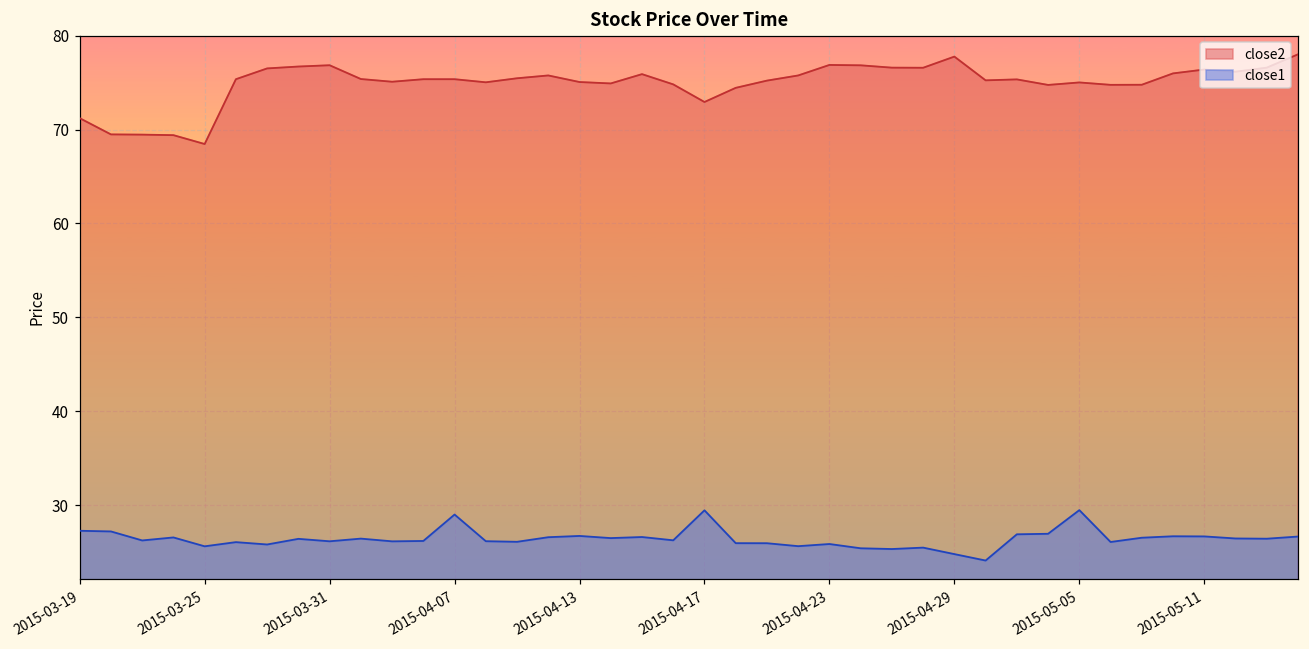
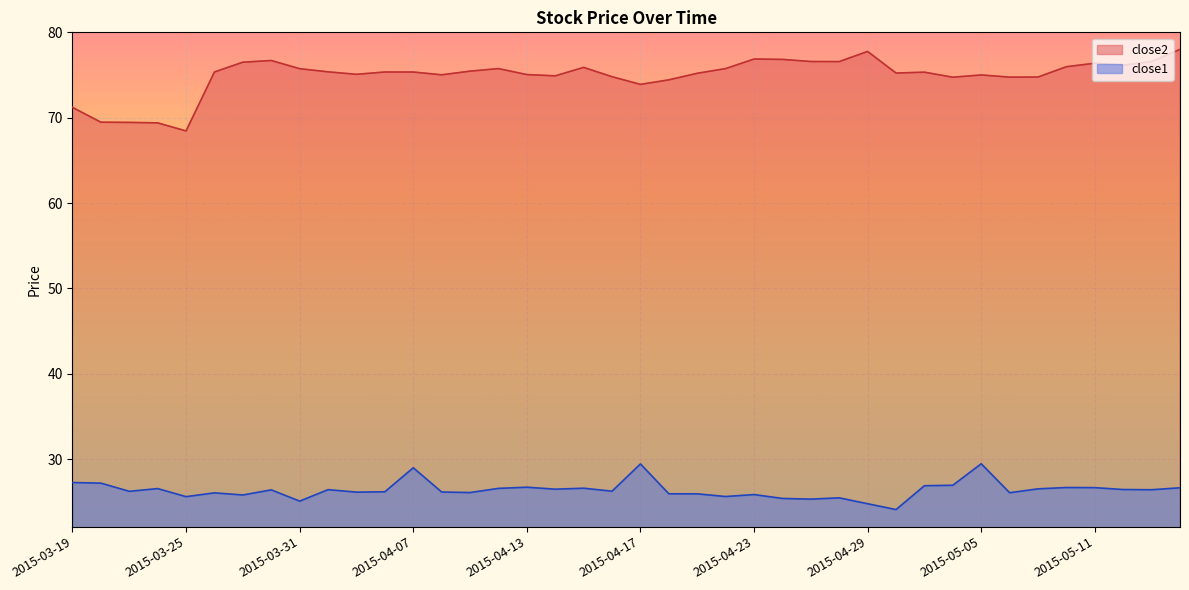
close2, 2015-03-31: 77 -> 76
close1, 2015-03-31: 26 -> 25
close2, 2015-04-17: 73 -> 74
